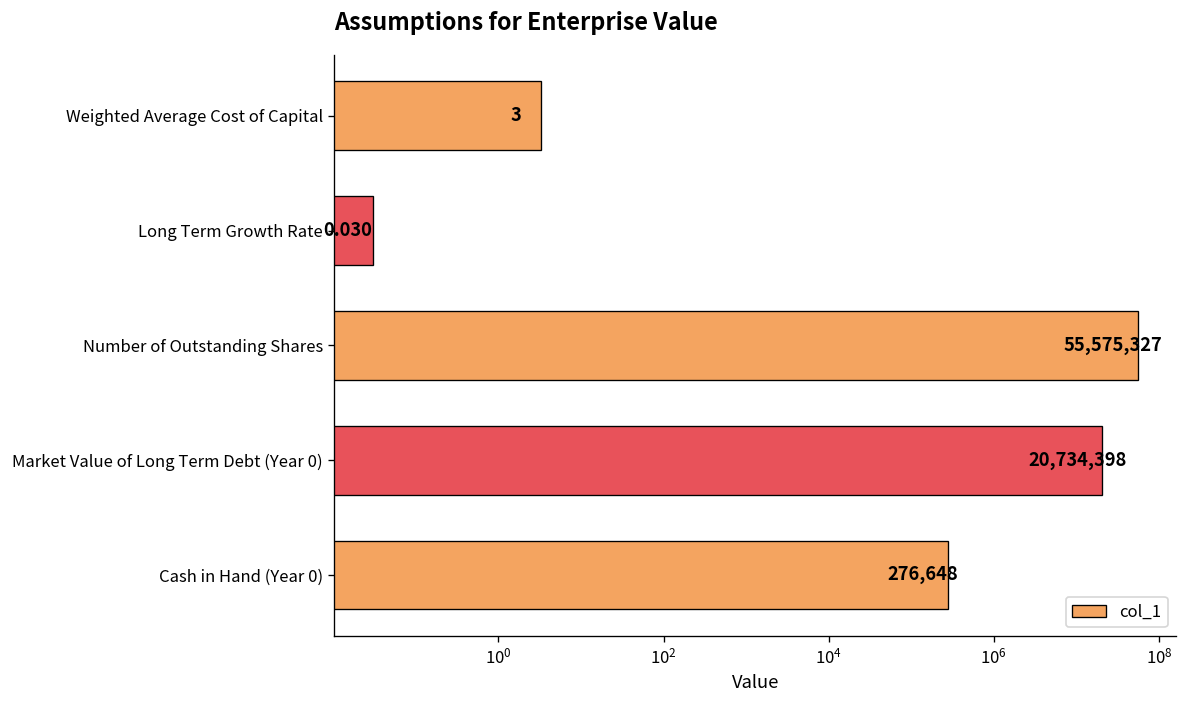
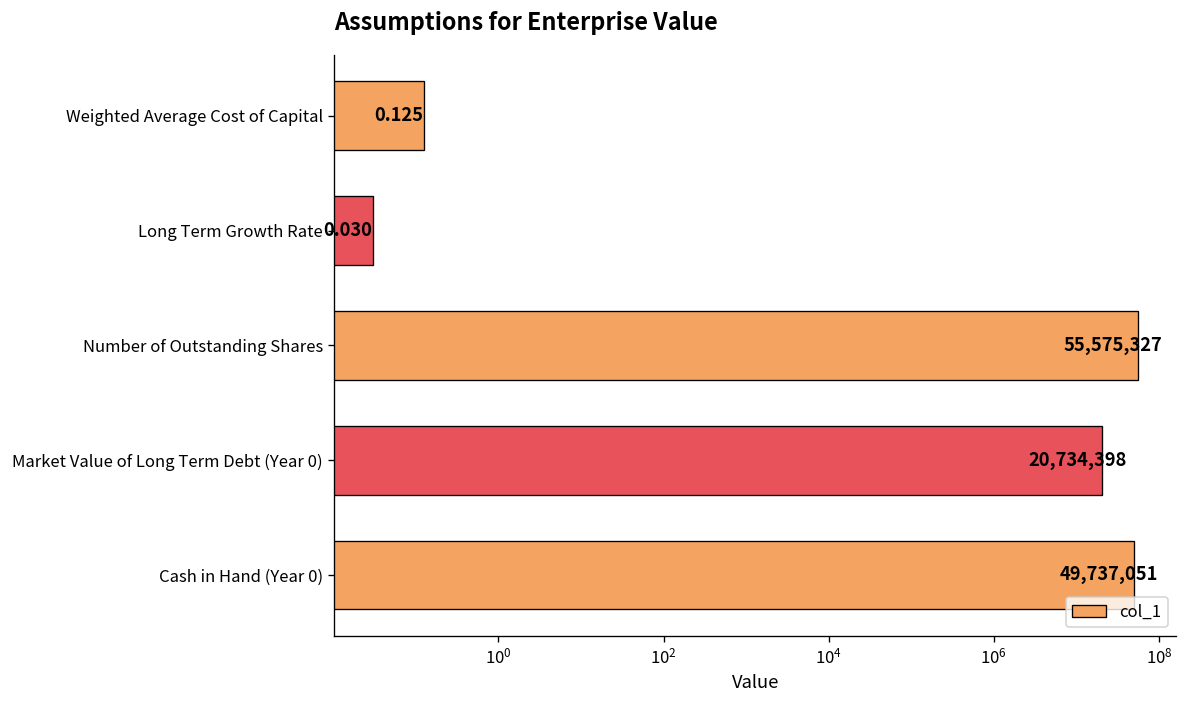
Weighted Average Cost of Capital: 3 -> 0.125
Cash in Hand (Year 0): 276,648 -> 49,737,051
